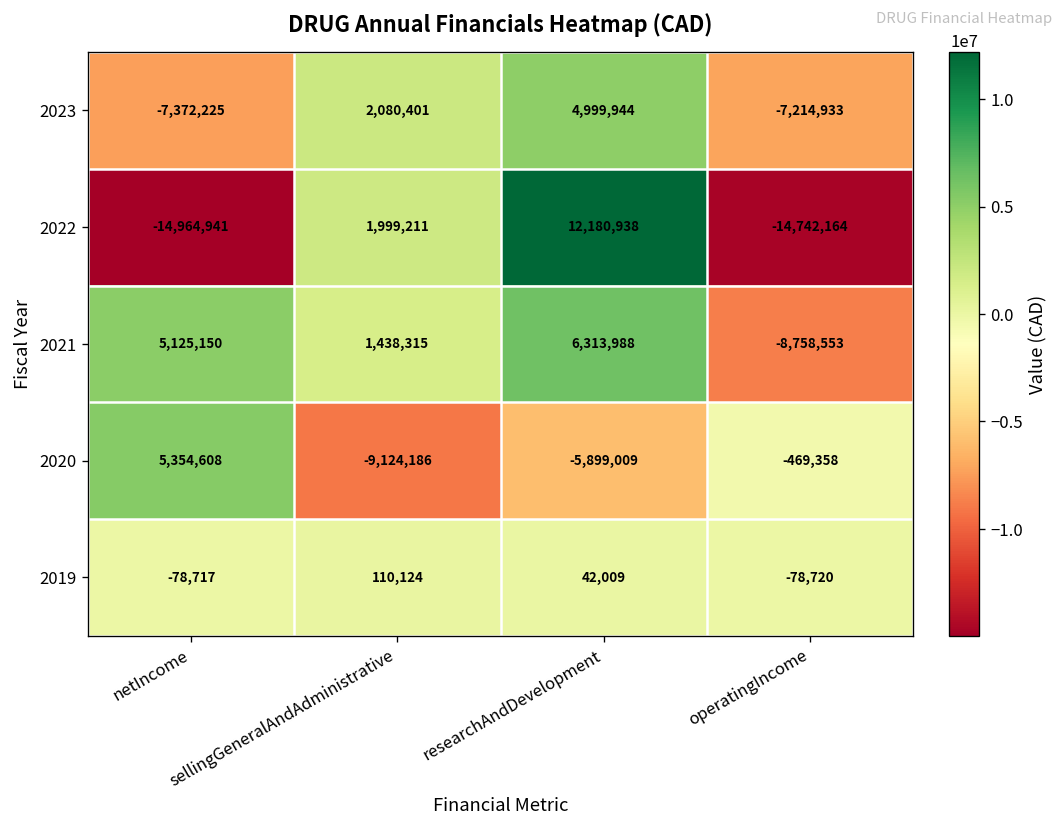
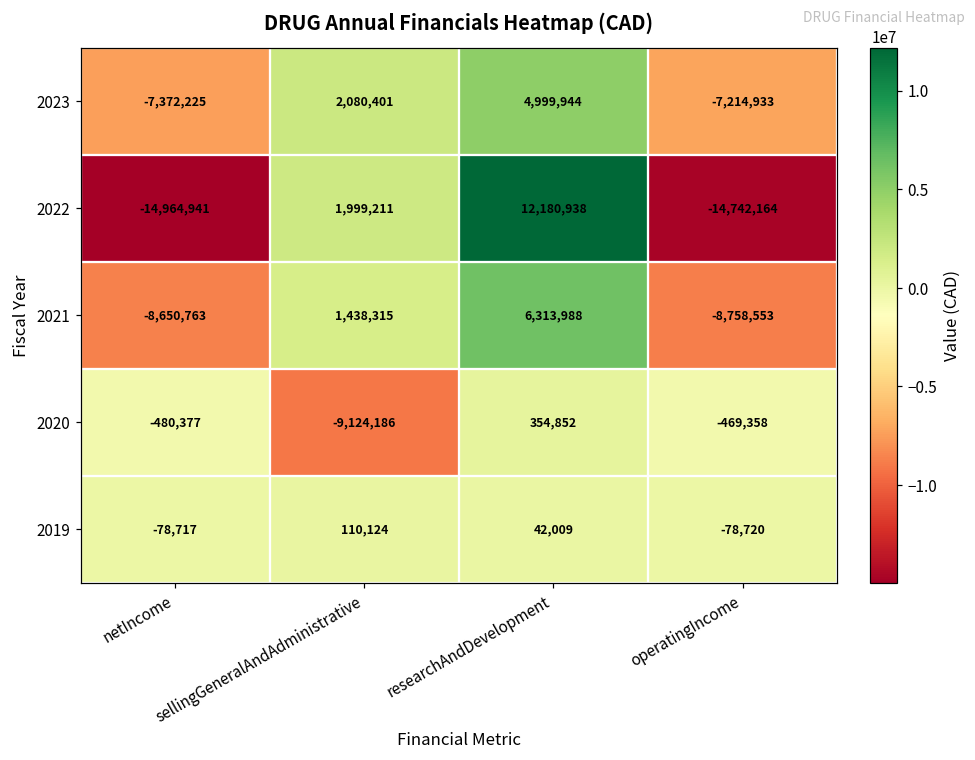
2021, netIncome: 5,125,150 -> -8,650,763
2020, netIncome: 5,354,608 -> -480,377
2020, researchAndDevelopment: -5,899,009 -> 354,852
